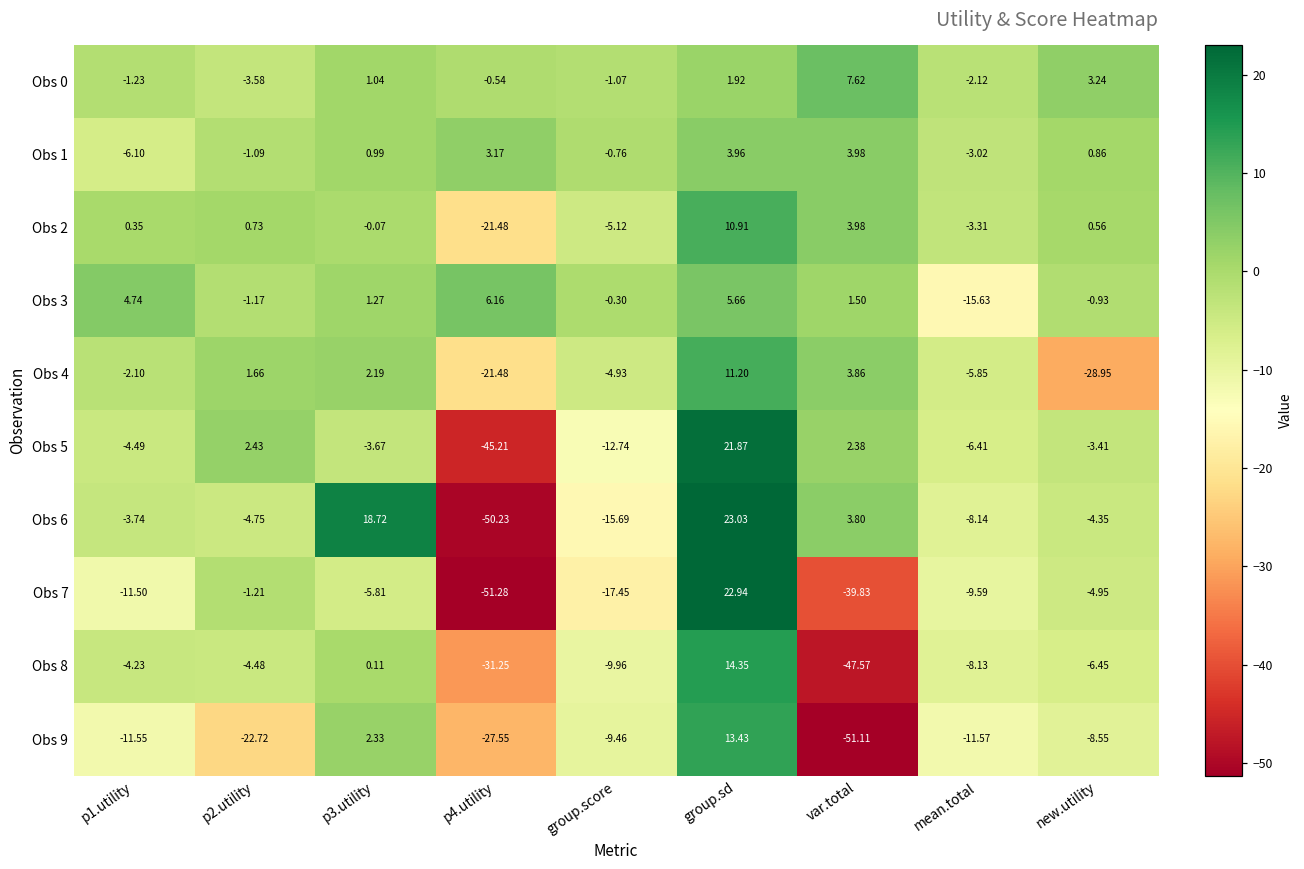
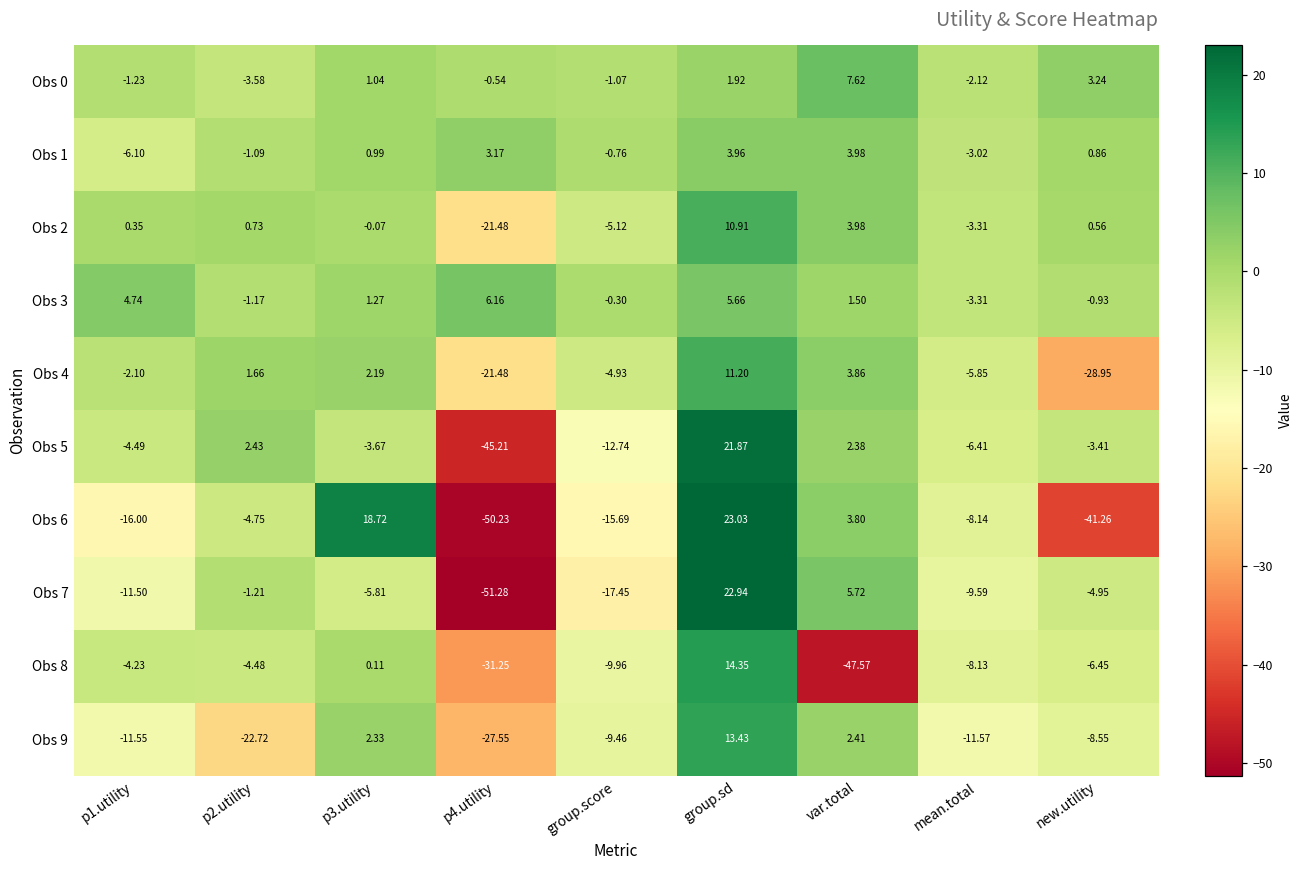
Obs 3, mean.total: -15.63 -> -3.31
Obs 6, p1.utility: -3.74 -> -16.00
Obs 6, new.utility: -4.35 -> -41.26
Obs 7, var.total: -39.83 -> 5.72
Obs 9, var.total: -51.11 -> 2.41
